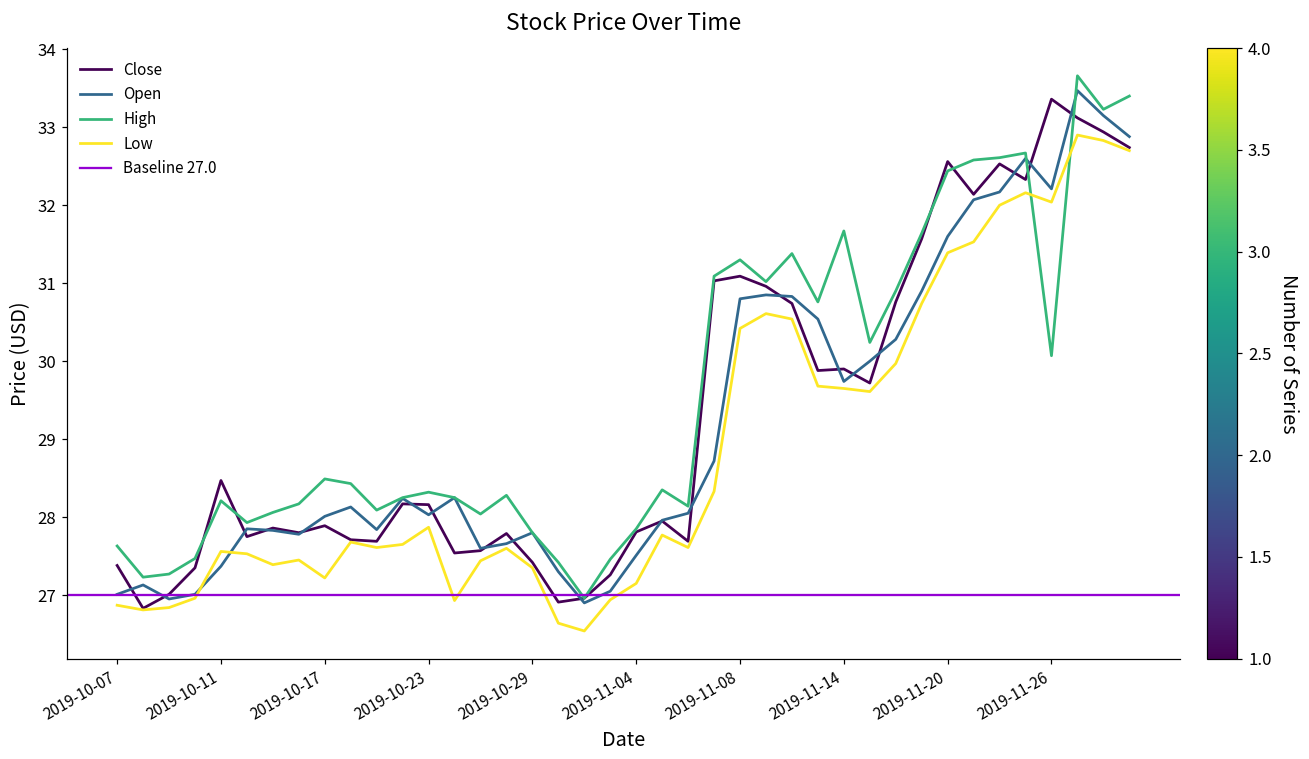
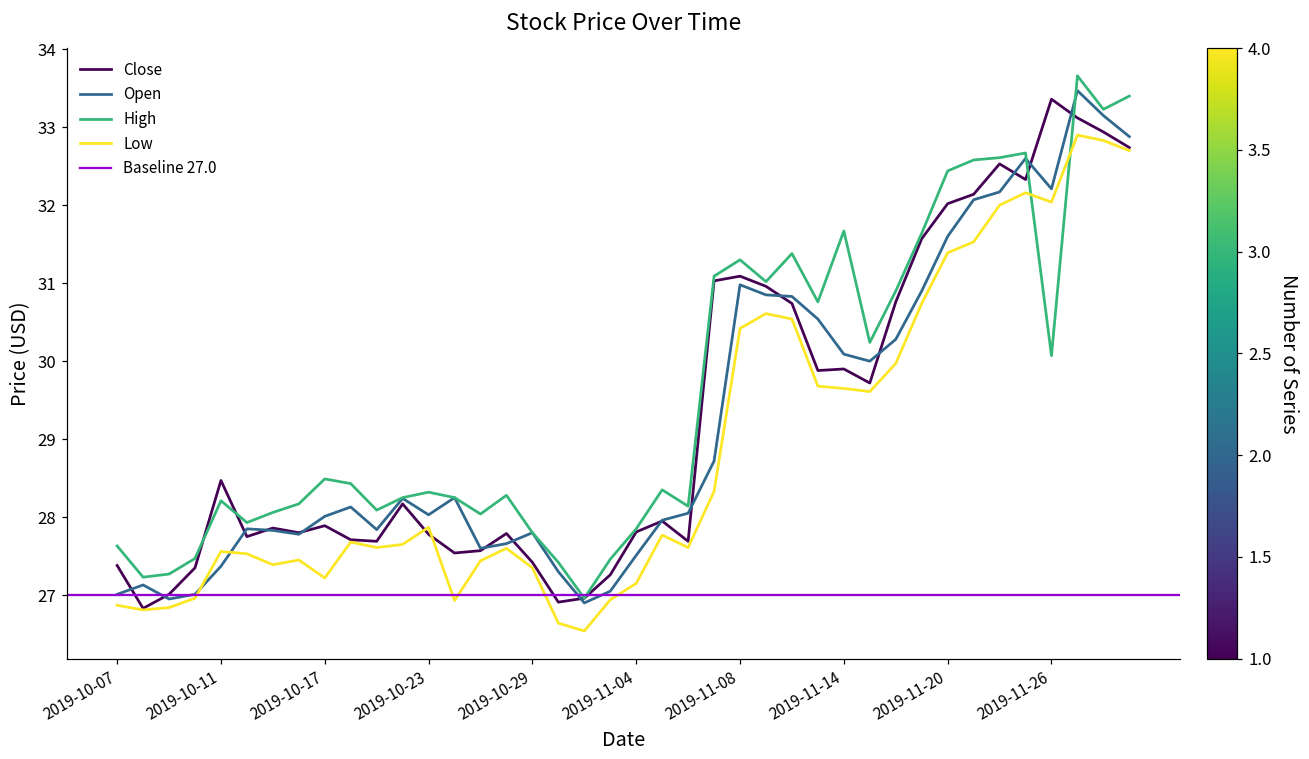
Close, 2019-10-23: 28.2 -> 27.8
Open, 2019-11-08: 30.8 -> 31.0
Open, 2019-11-14: 29.7 -> 30.1
Close, 2019-11-20: 32.6 -> 32.0
